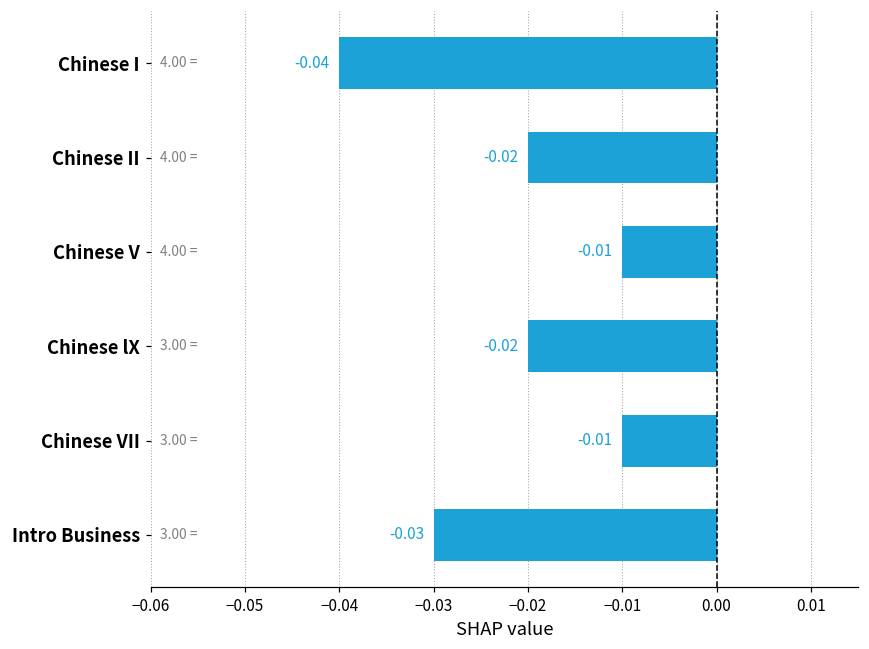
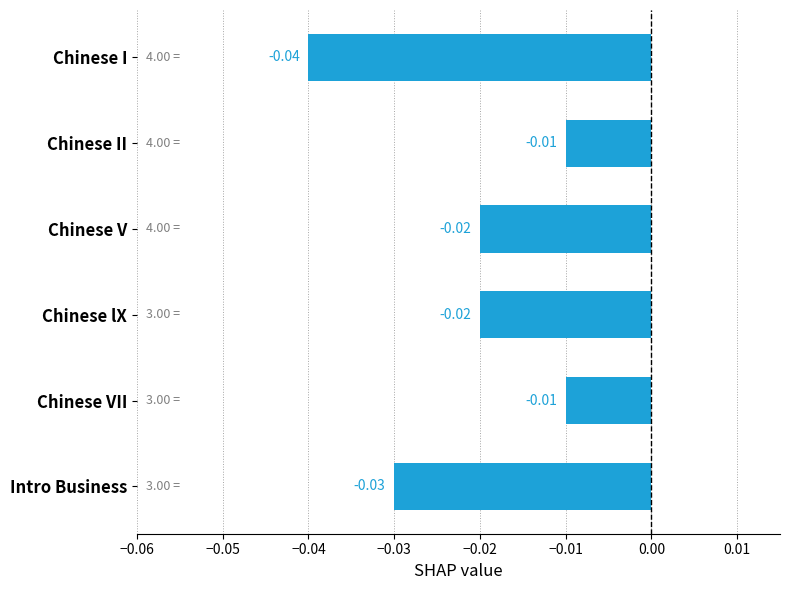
Chinese II: -0.02 -> -0.01
Chinese V: -0.01 -> -0.02
